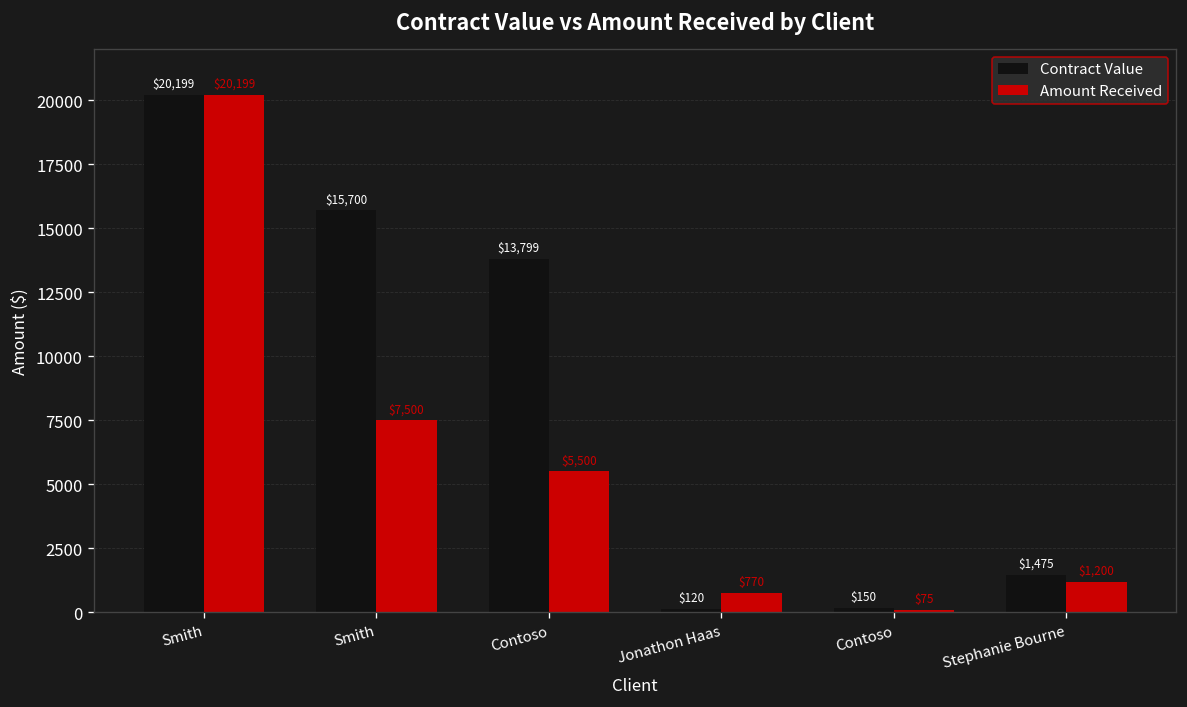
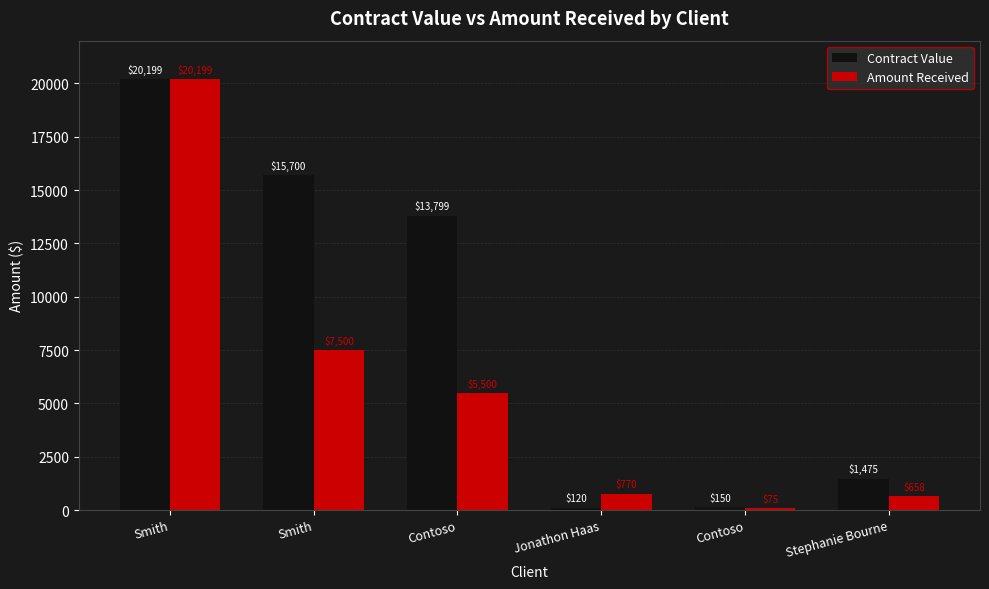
Amount Received, Stephanie Bourne: $1,200 -> $658
